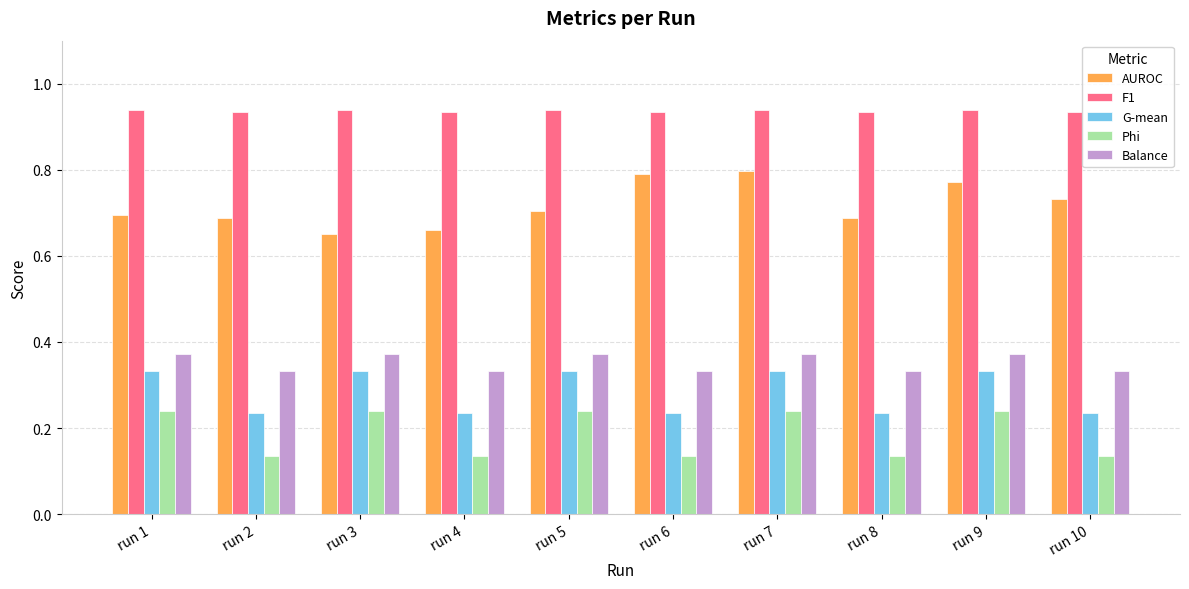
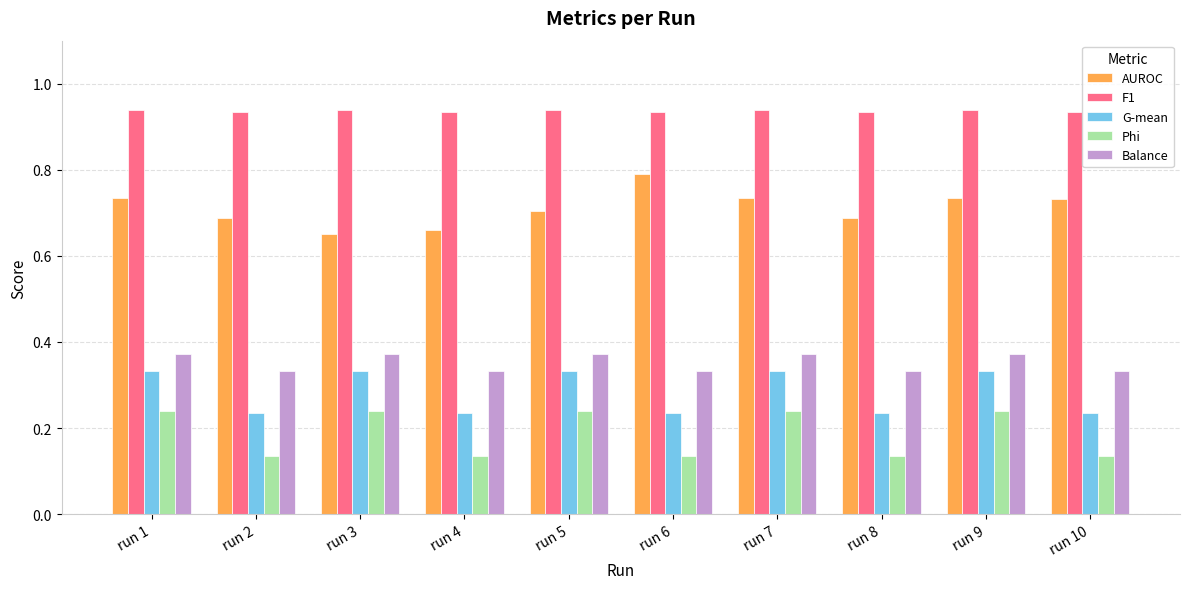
AUROC, run 1: 0.70 -> 0.73
AUROC, run 7: 0.80 -> 0.73
AUROC, run 9: 0.77 -> 0.73
